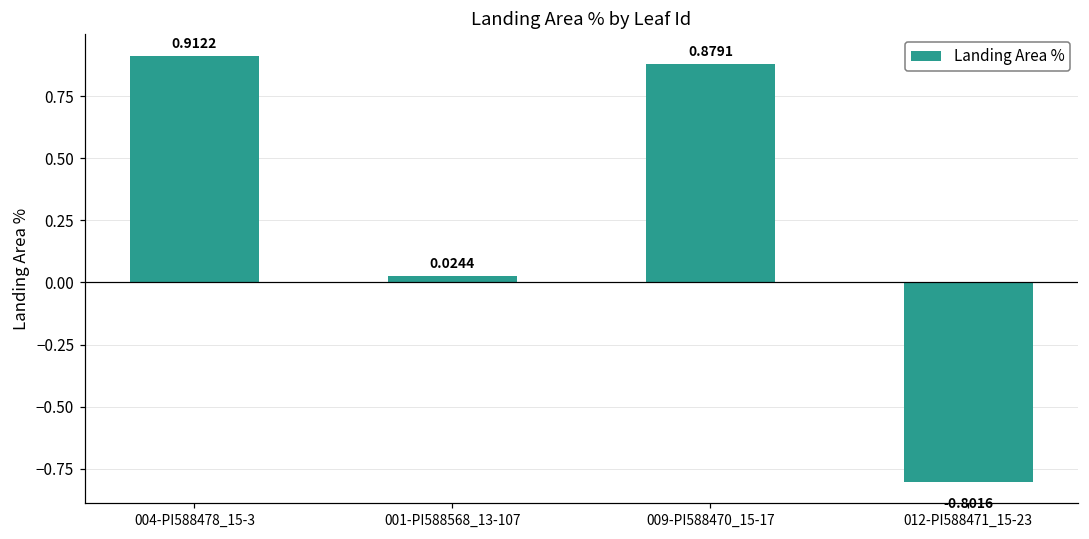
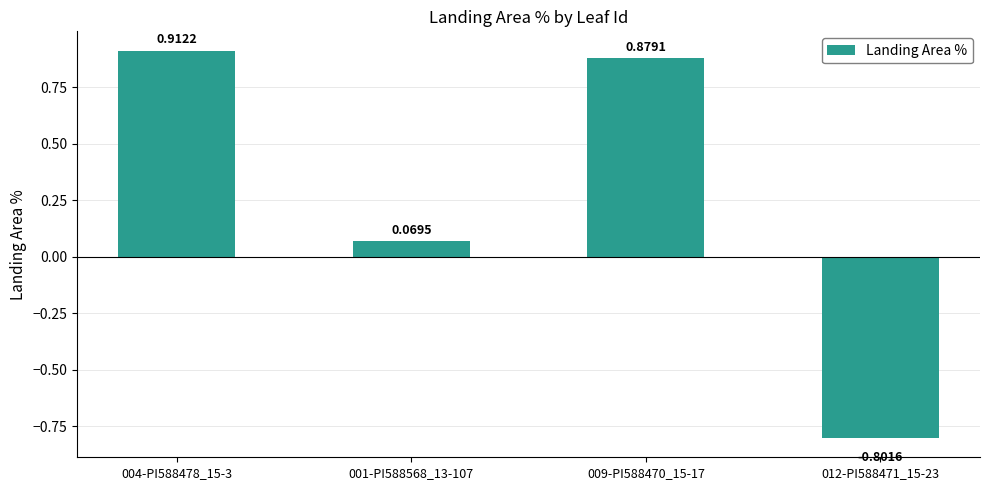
001-PI588568_13-107: 0.0244 -> 0.0695
